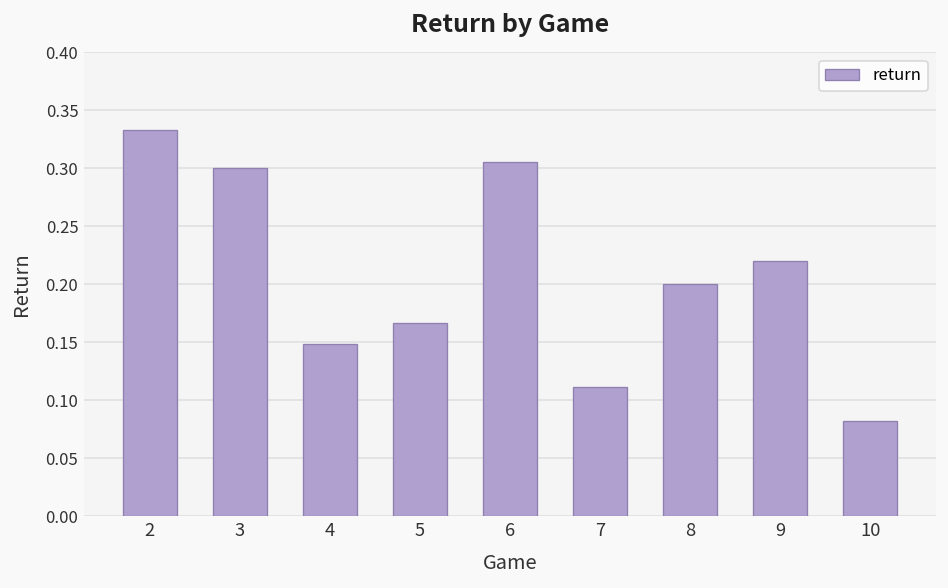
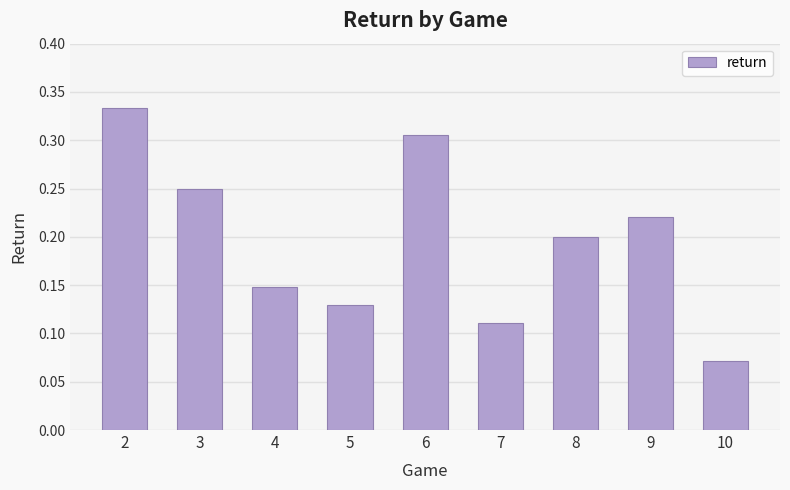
3: 0.30 -> 0.25
5: 0.17 -> 0.13
10: 0.08 -> 0.07
